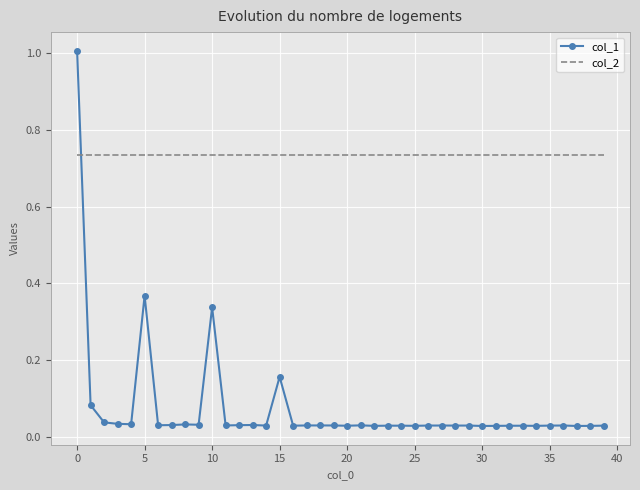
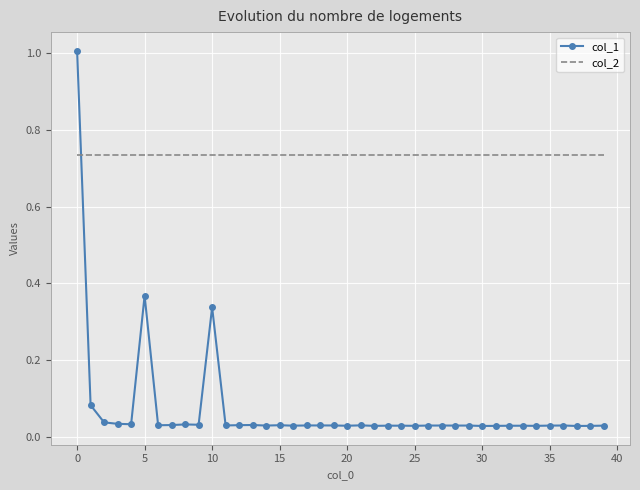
col_1, 15: 0.16 -> 0.03
